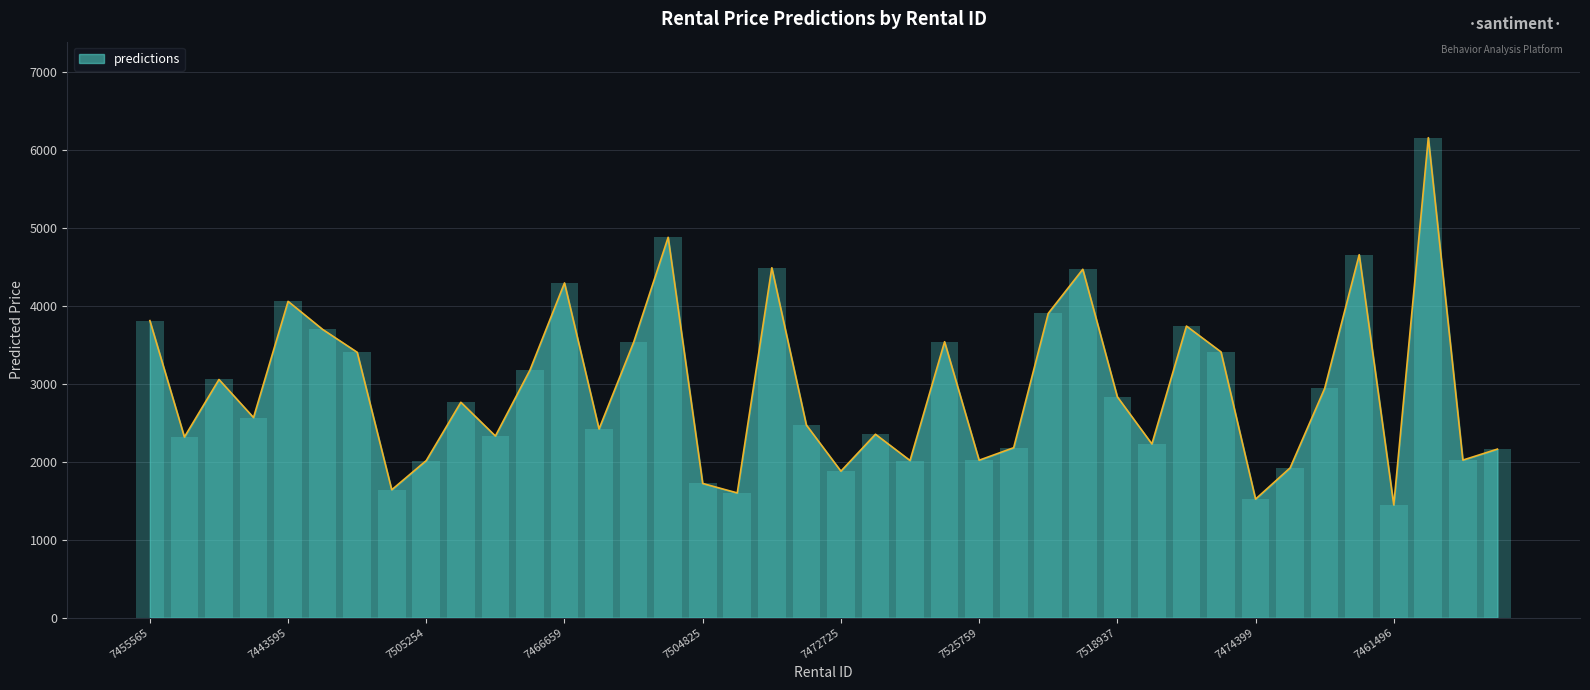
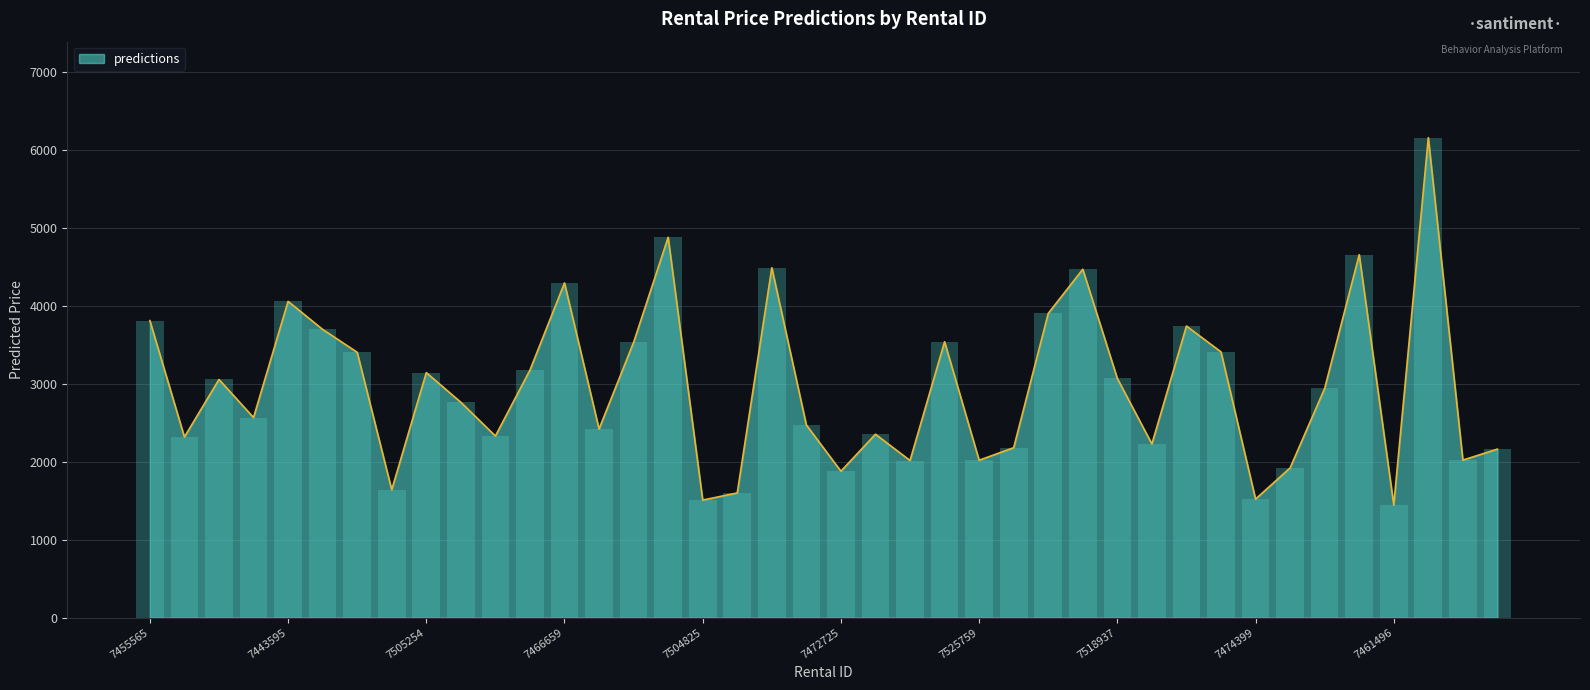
7505254: 2000 -> 3100
7504825: 1700 -> 1500
7518937: 2800 -> 3100
